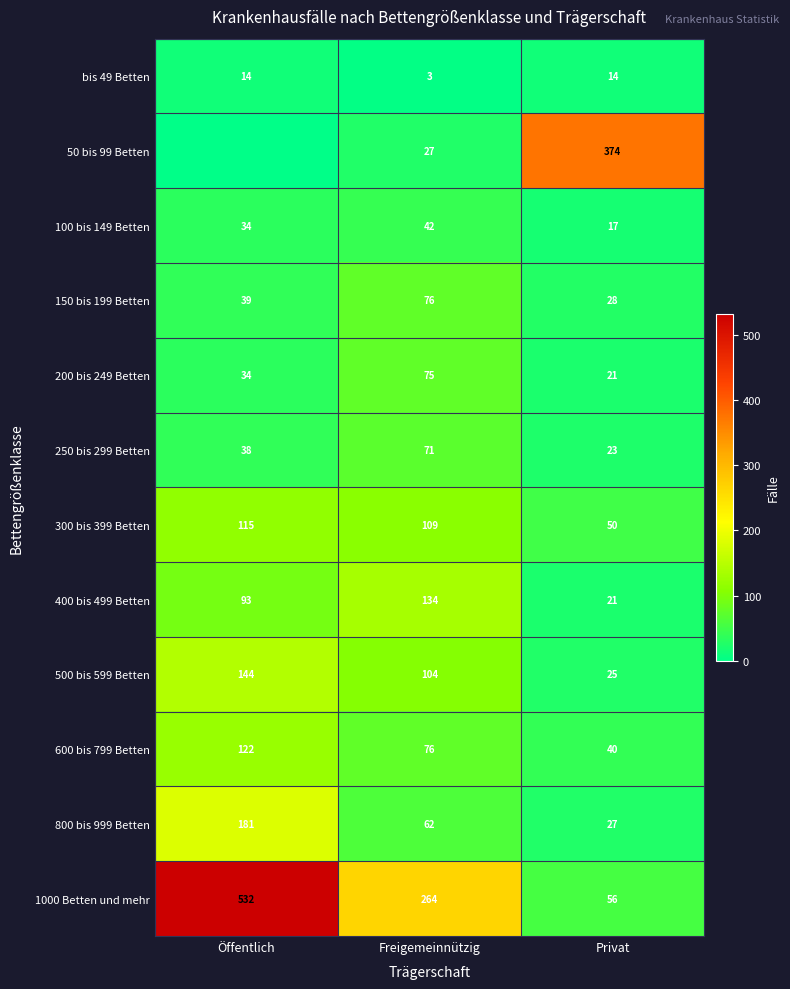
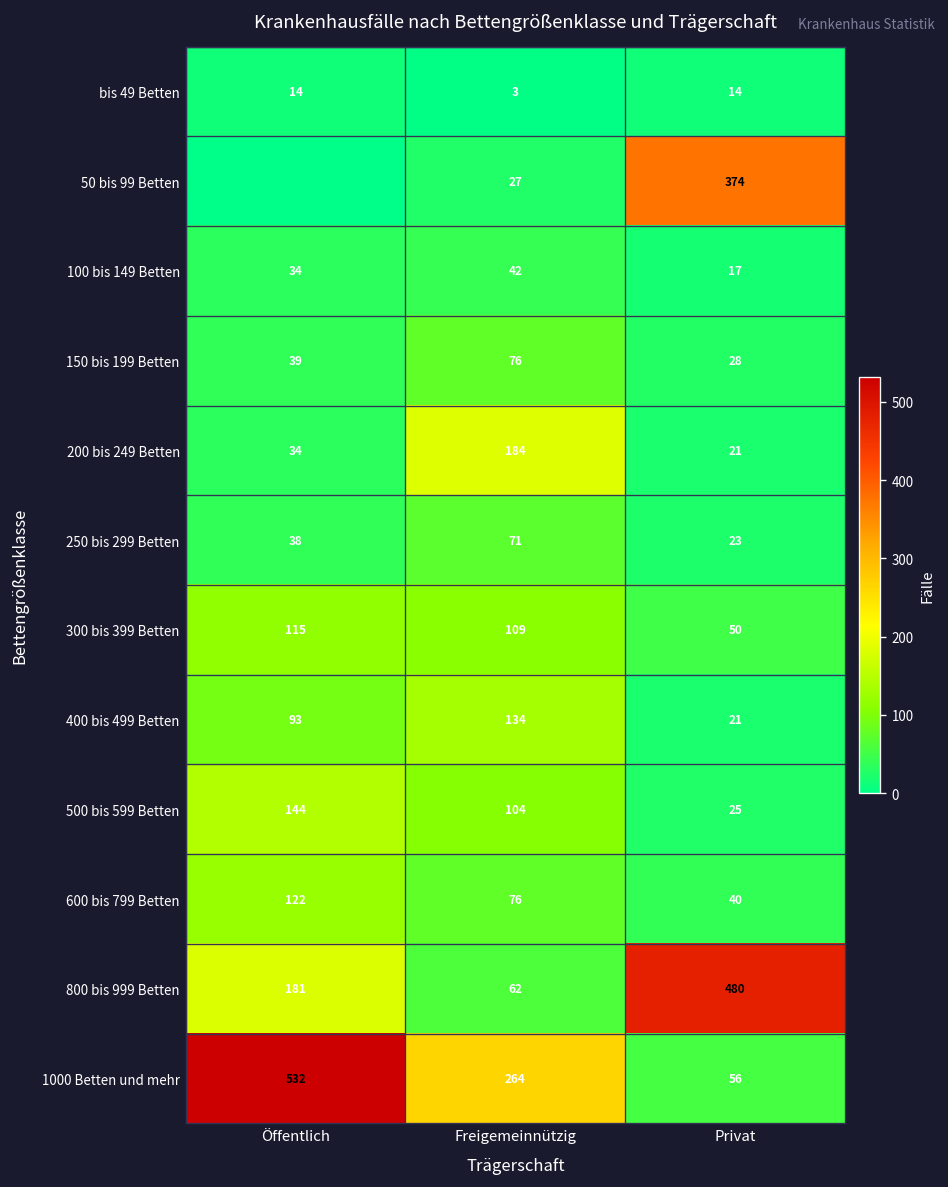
200 bis 249 Betten, Freigemeinnützig: 75 -> 184
800 bis 999 Betten, Privat: 27 -> 480
